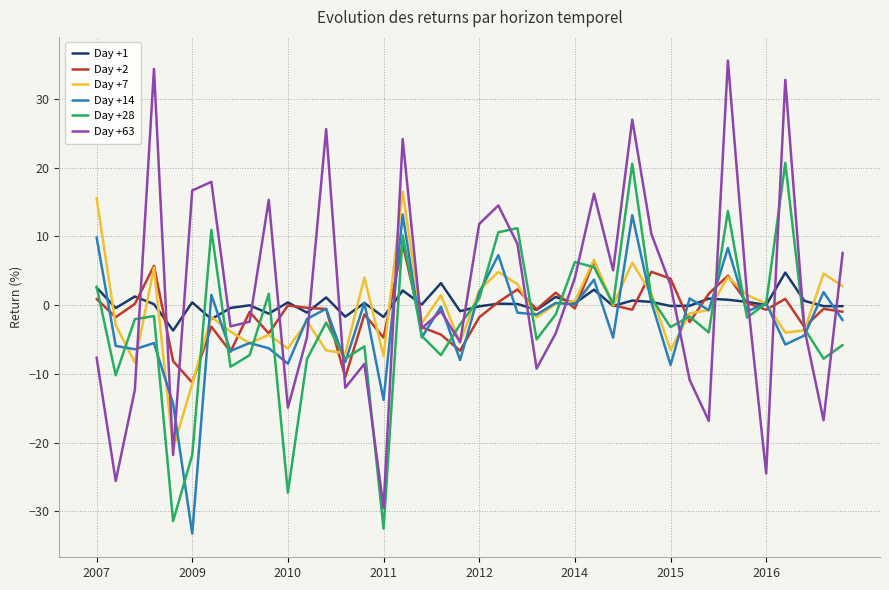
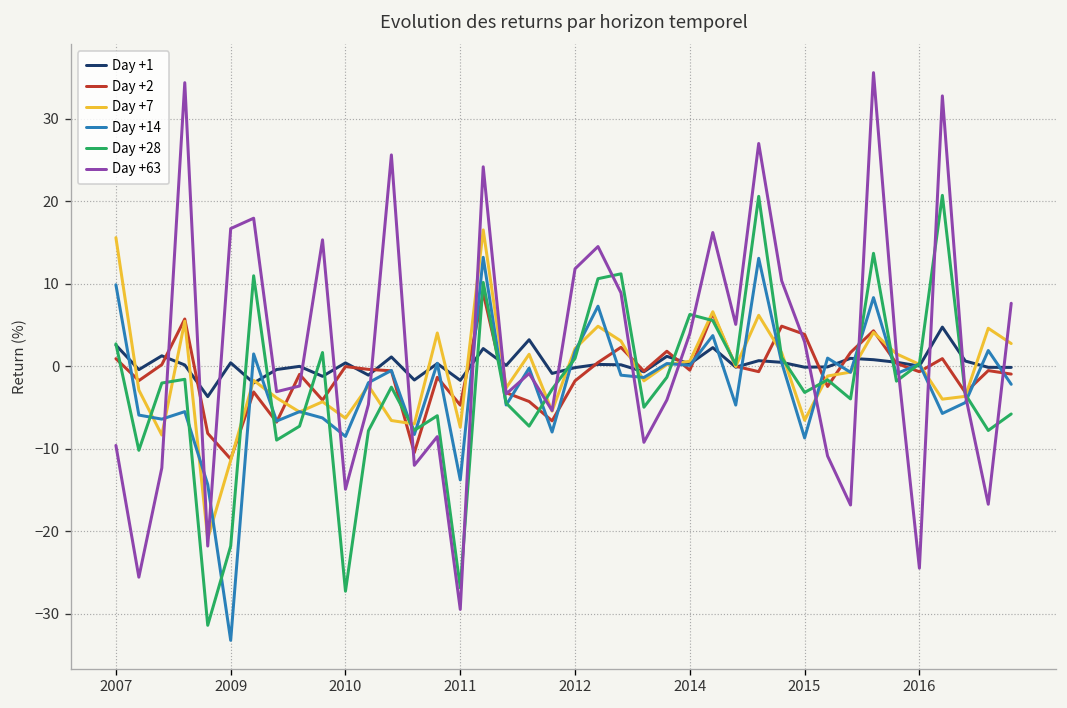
Day +63, 2007: -8 -> -10
Day +28, 2011: -33 -> -27
